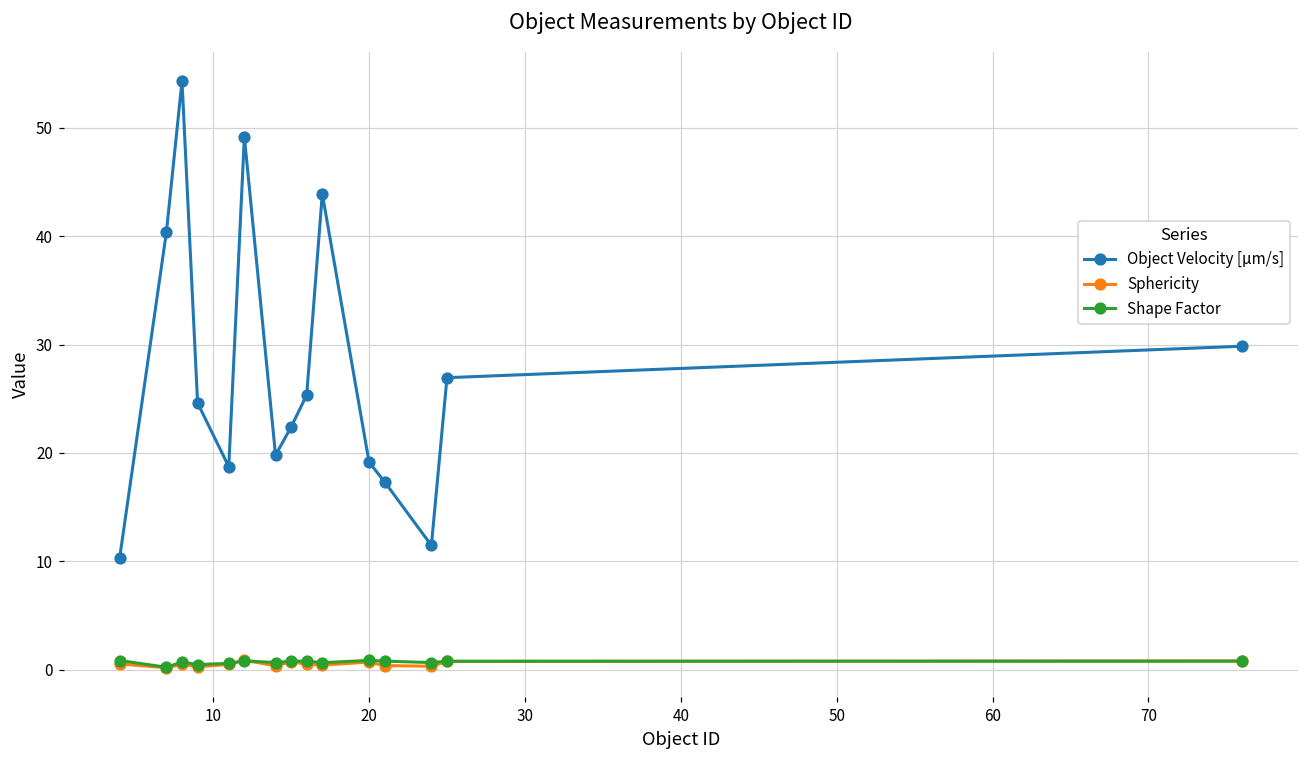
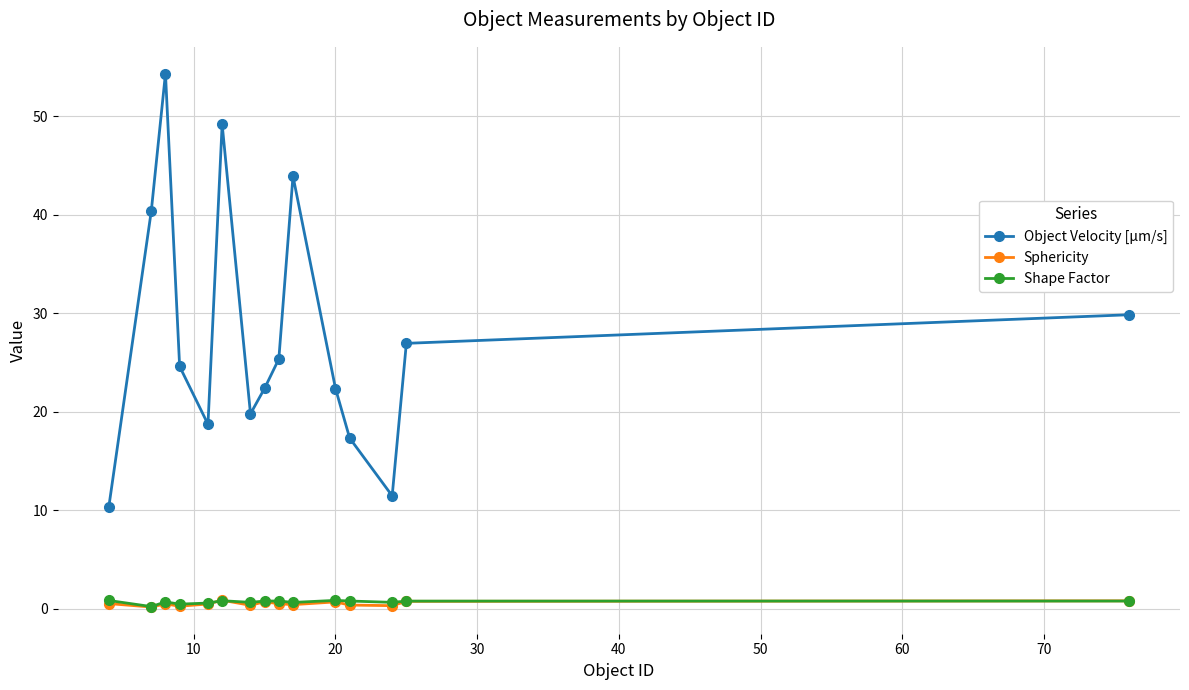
Object Velocity [µm/s], 20: 19 -> 22
